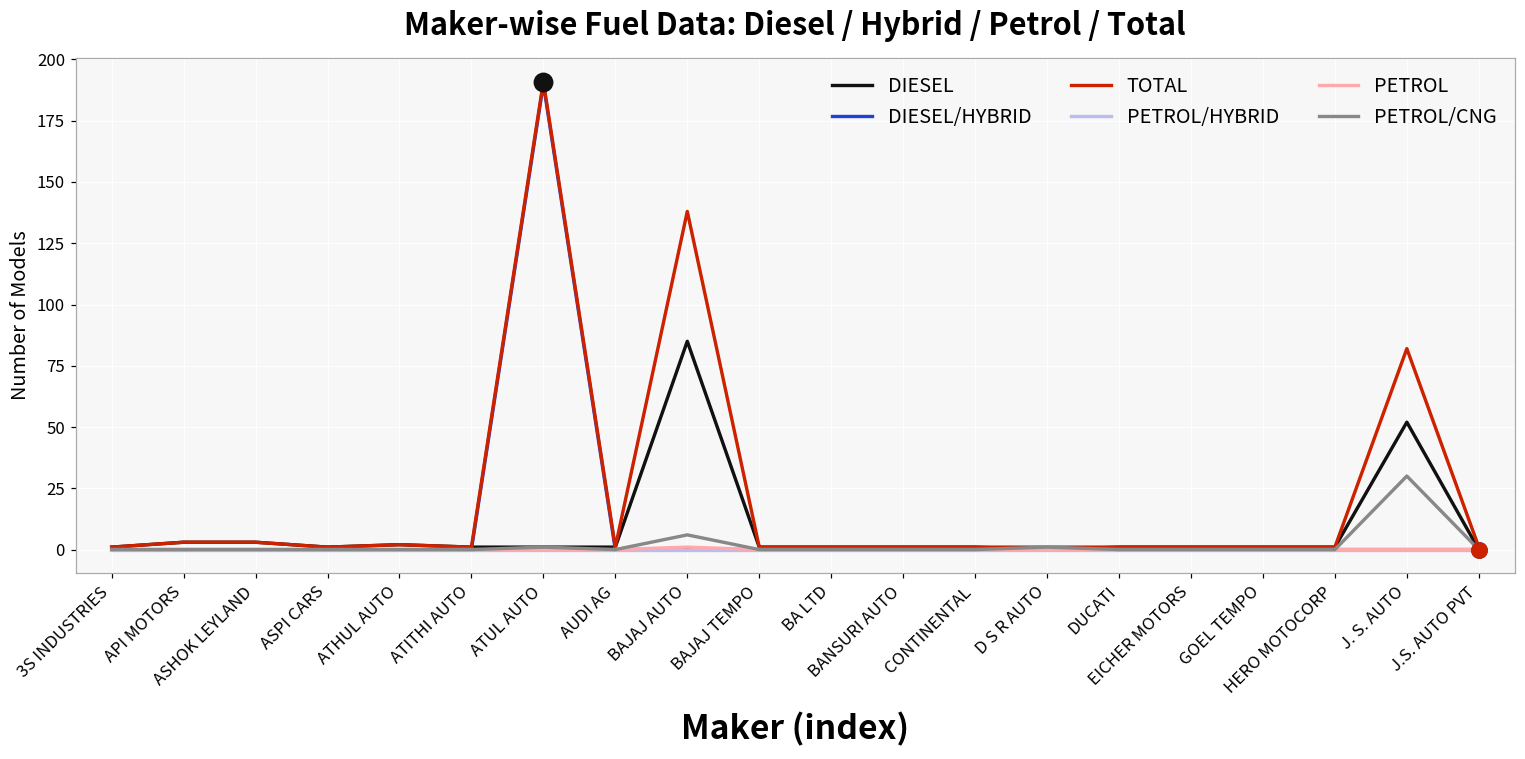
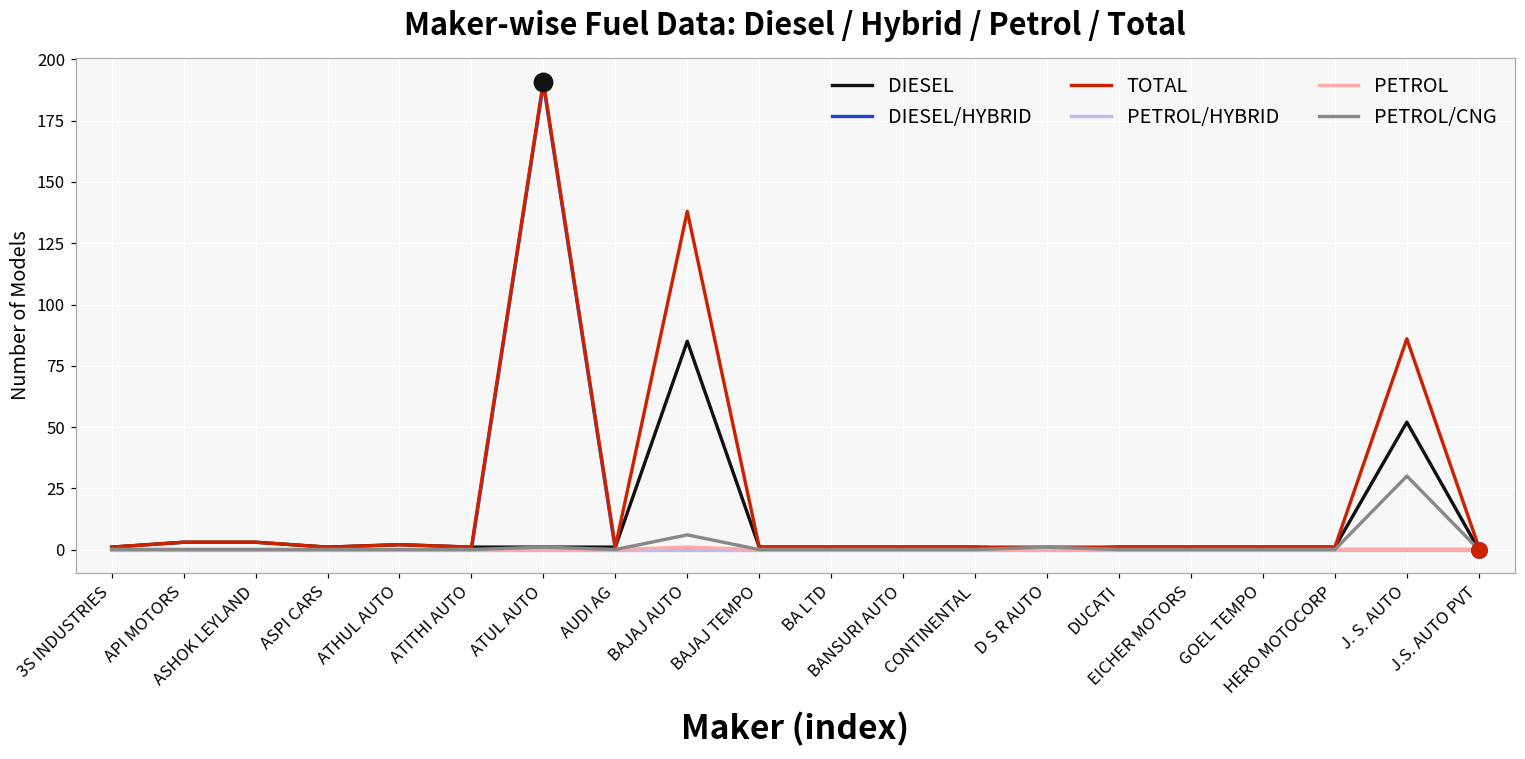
TOTAL, J. S. AUTO: 82 -> 86
